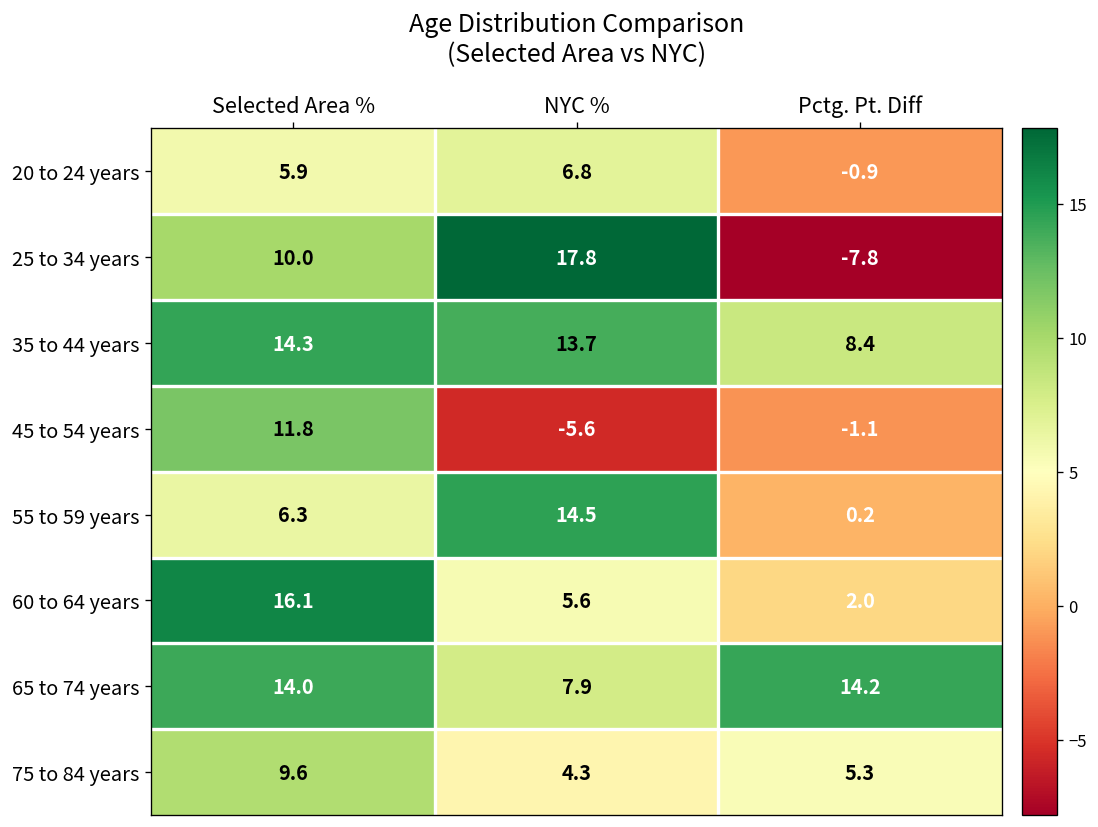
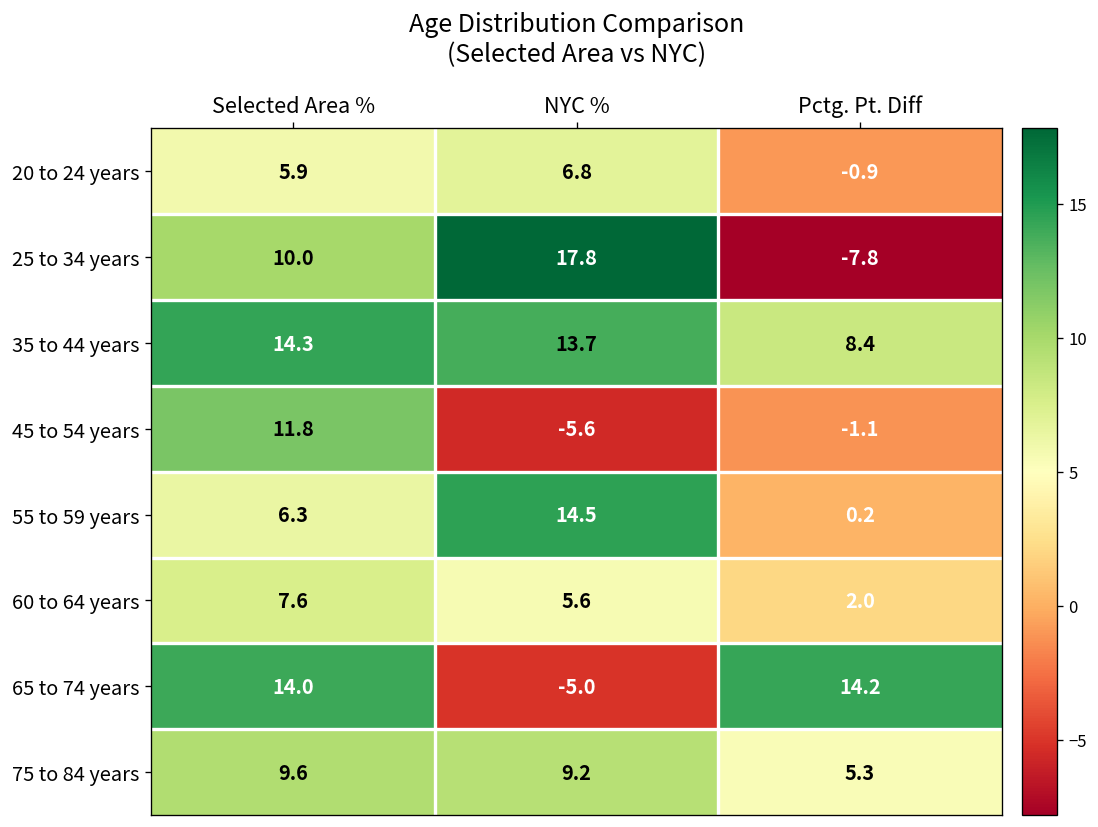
60 to 64 years, Selected Area %: 16.1 -> 7.6
65 to 74 years, NYC %: 7.9 -> -5.0
75 to 84 years, NYC %: 4.3 -> 9.2
